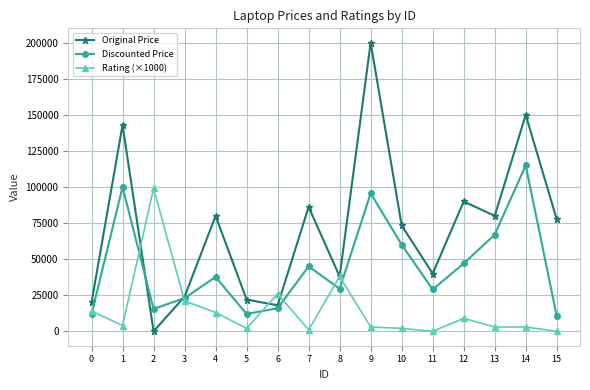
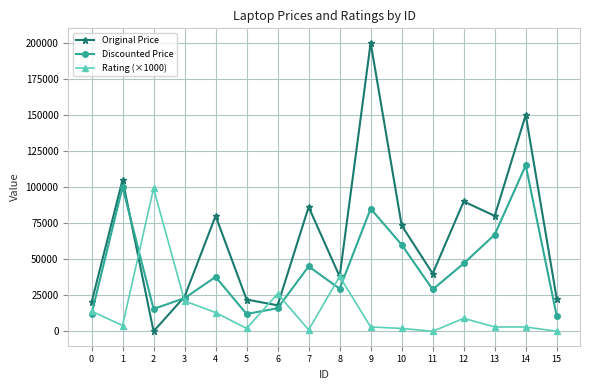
Original Price, 1: 143000 -> 105000
Discounted Price, 9: 96000 -> 85000
Original Price, 15: 78000 -> 23000
